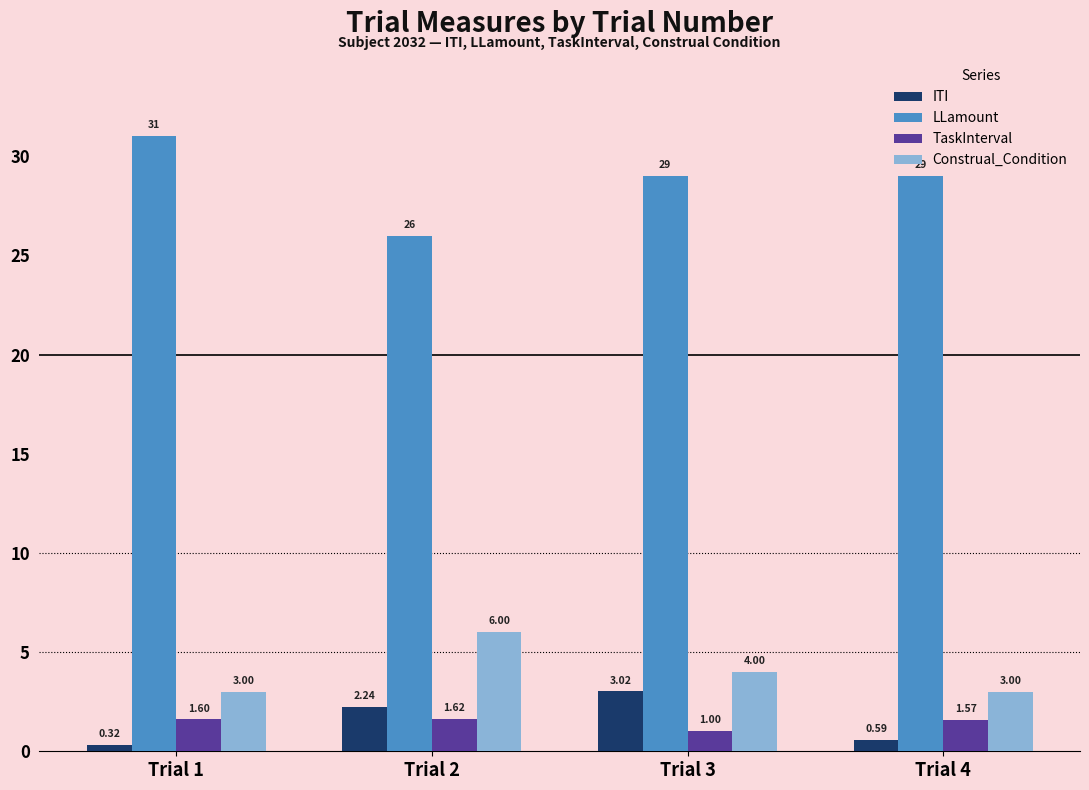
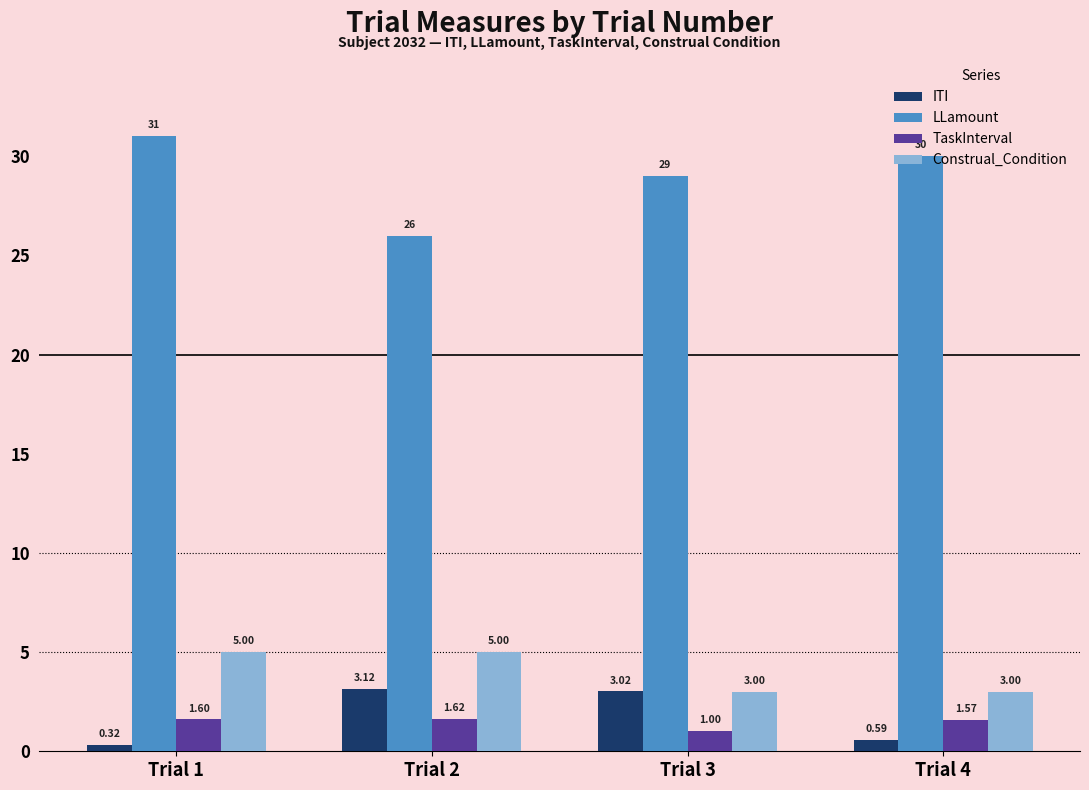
Construal_Condition, Trial 1: 3.00 -> 5.00
ITI, Trial 2: 2.24 -> 3.12
Construal_Condition, Trial 2: 6.00 -> 5.00
Construal_Condition, Trial 3: 4.00 -> 3.00
LLamount, Trial 4: 29 -> 30
